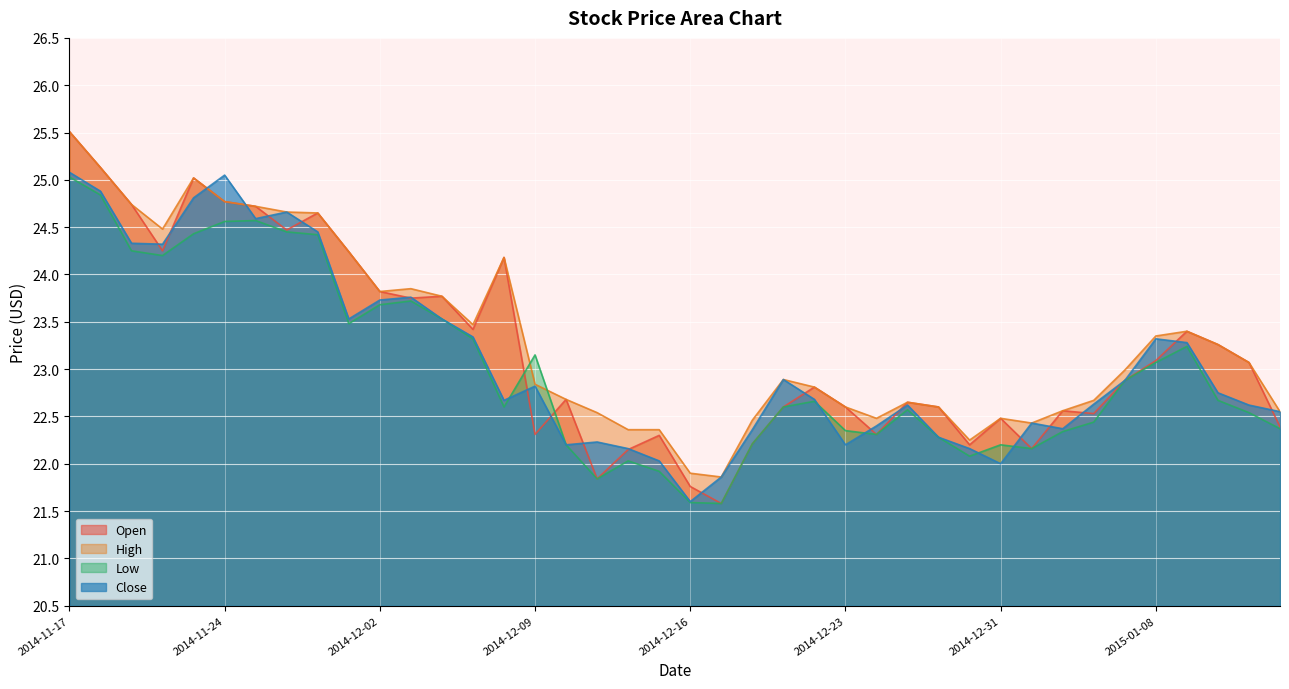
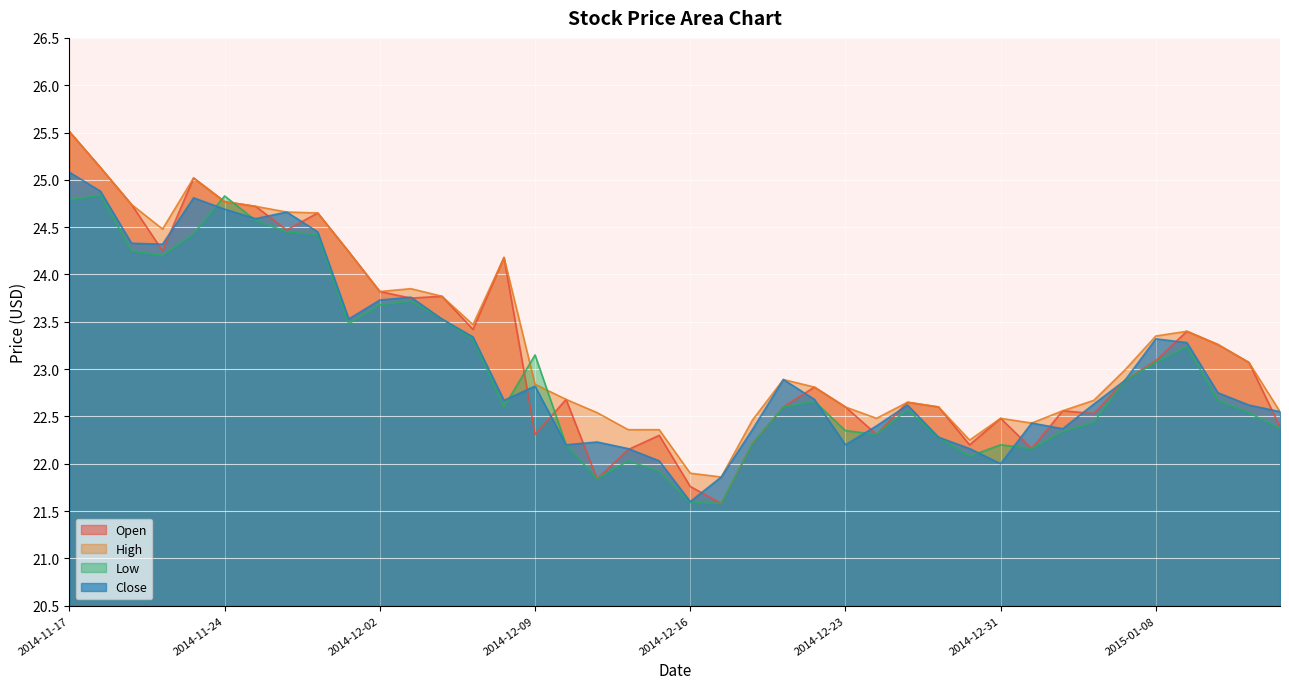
Low, 2014-11-17: 25.0 -> 24.8
Low, 2014-11-24: 24.6 -> 24.8
Close, 2014-11-24: 25.1 -> 24.7
